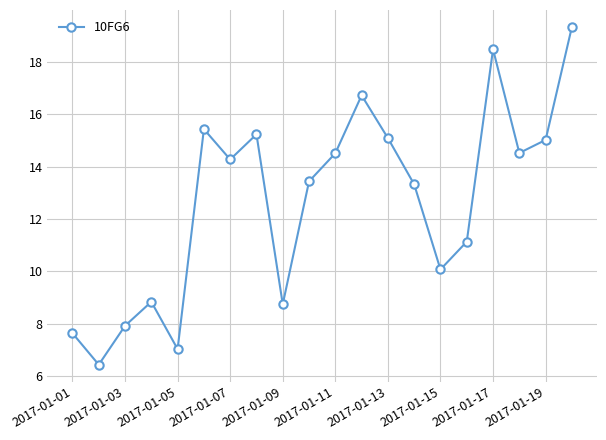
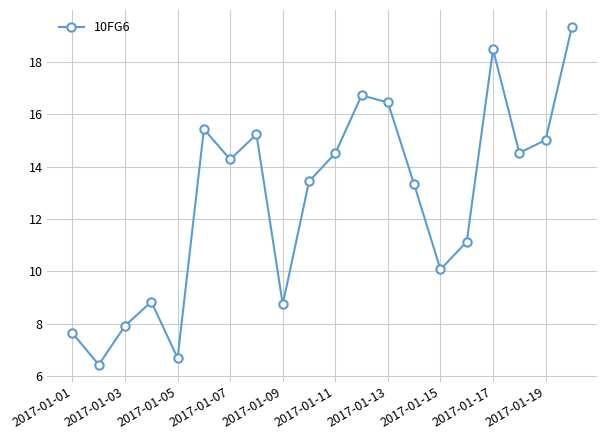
2017-01-05: 7.0 -> 6.7
2017-01-13: 15.1 -> 16.5
